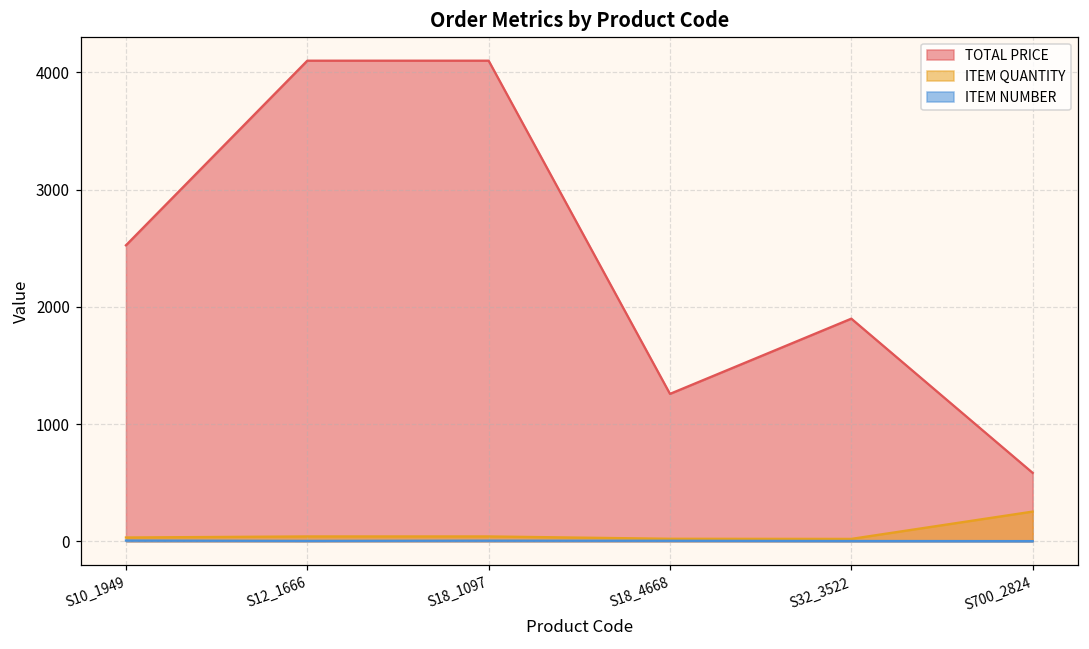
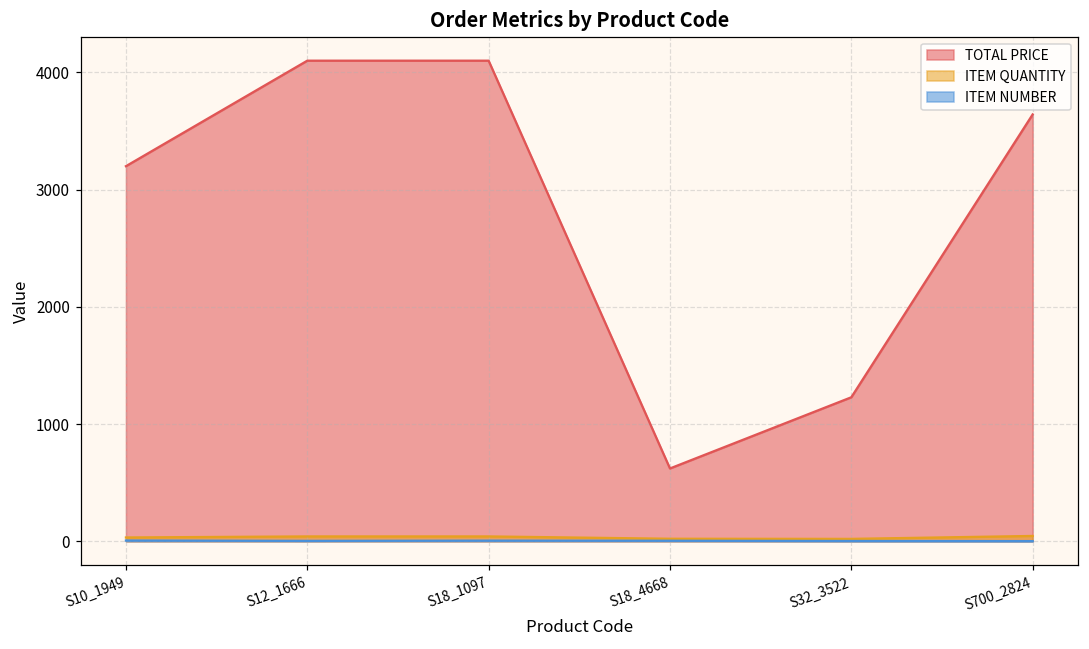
TOTAL PRICE, S10_1949: 2530 -> 3200
TOTAL PRICE, S18_4668: 1260 -> 620
TOTAL PRICE, S32_3522: 1900 -> 1230
TOTAL PRICE, S700_2824: 580 -> 3640
ITEM QUANTITY, S700_2824: 250 -> 50
